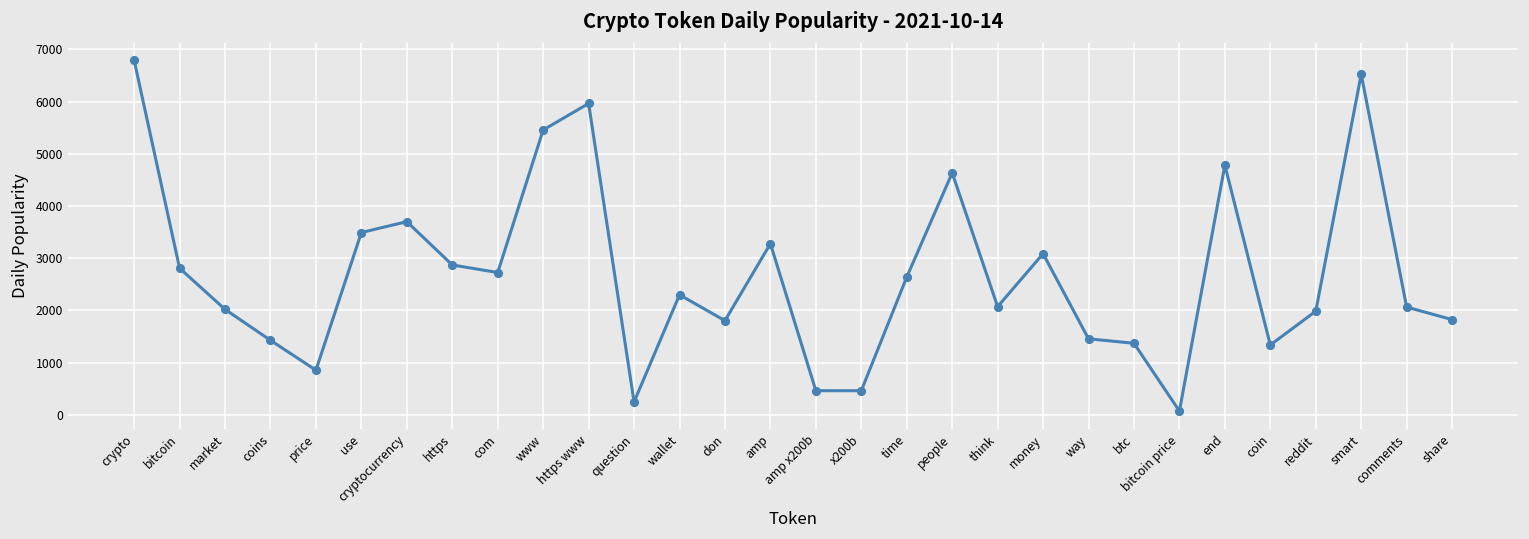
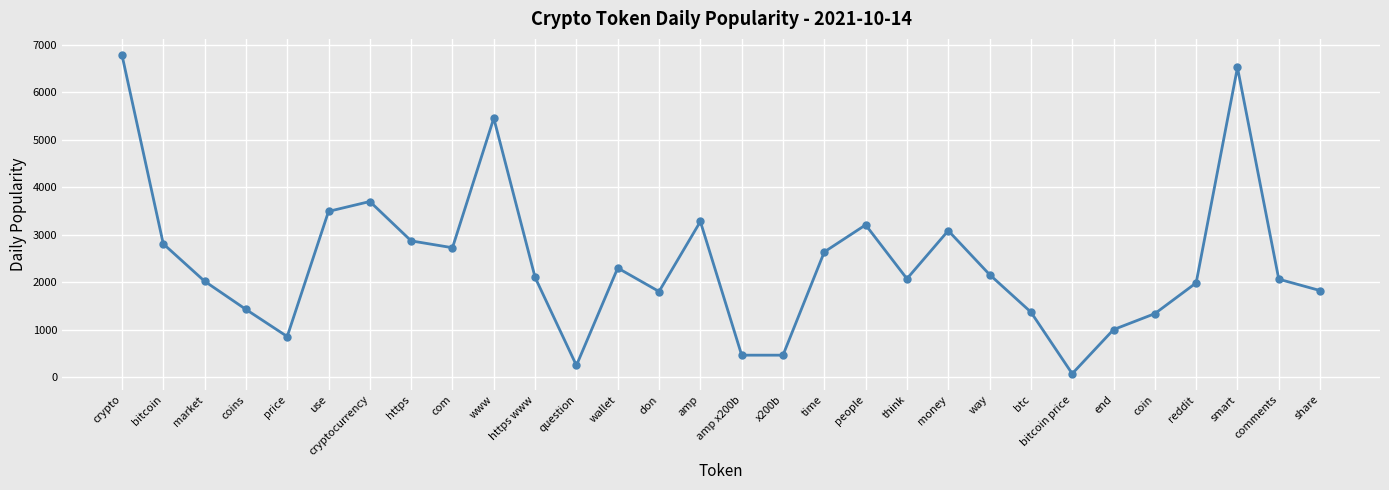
https www: 6000 -> 2100
people: 4600 -> 3200
way: 1500 -> 2200
end: 4800 -> 1000
